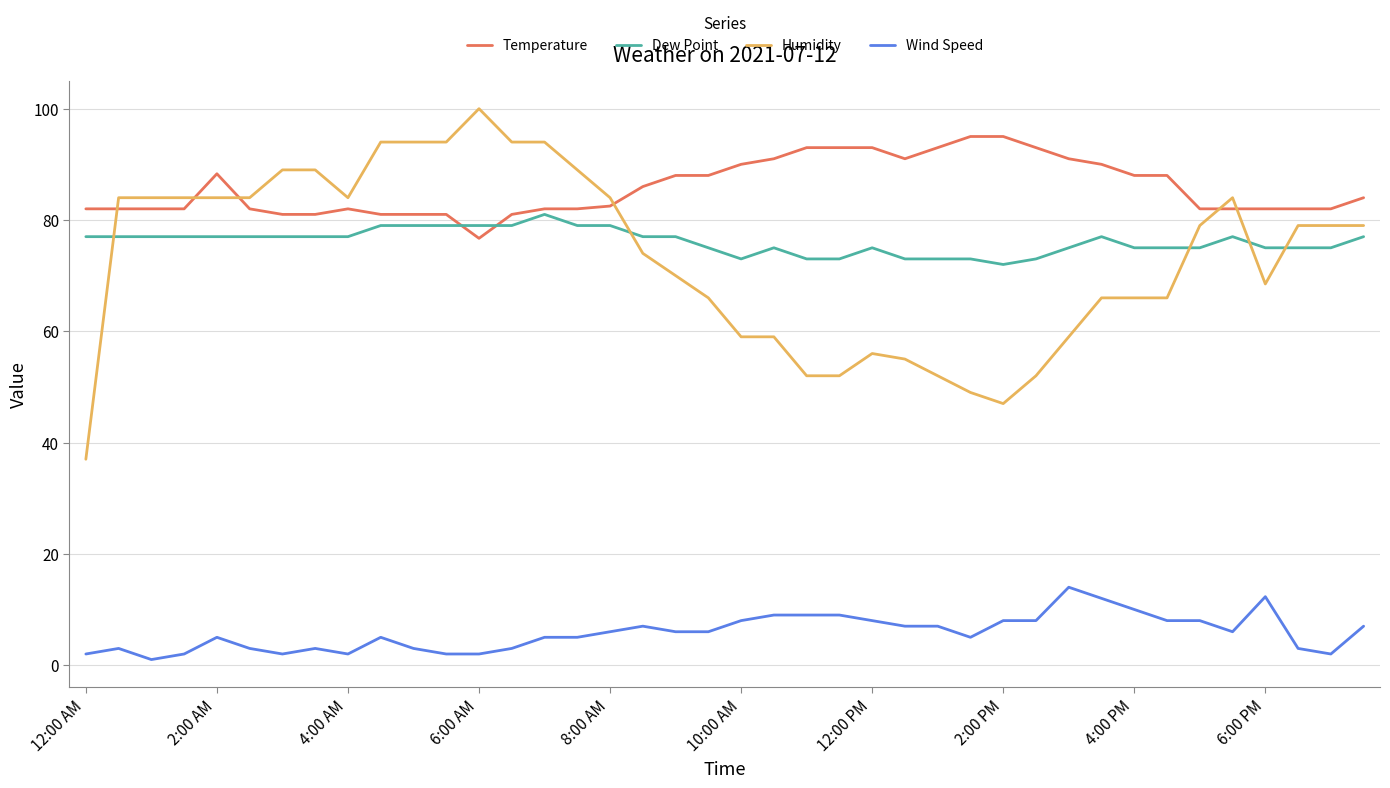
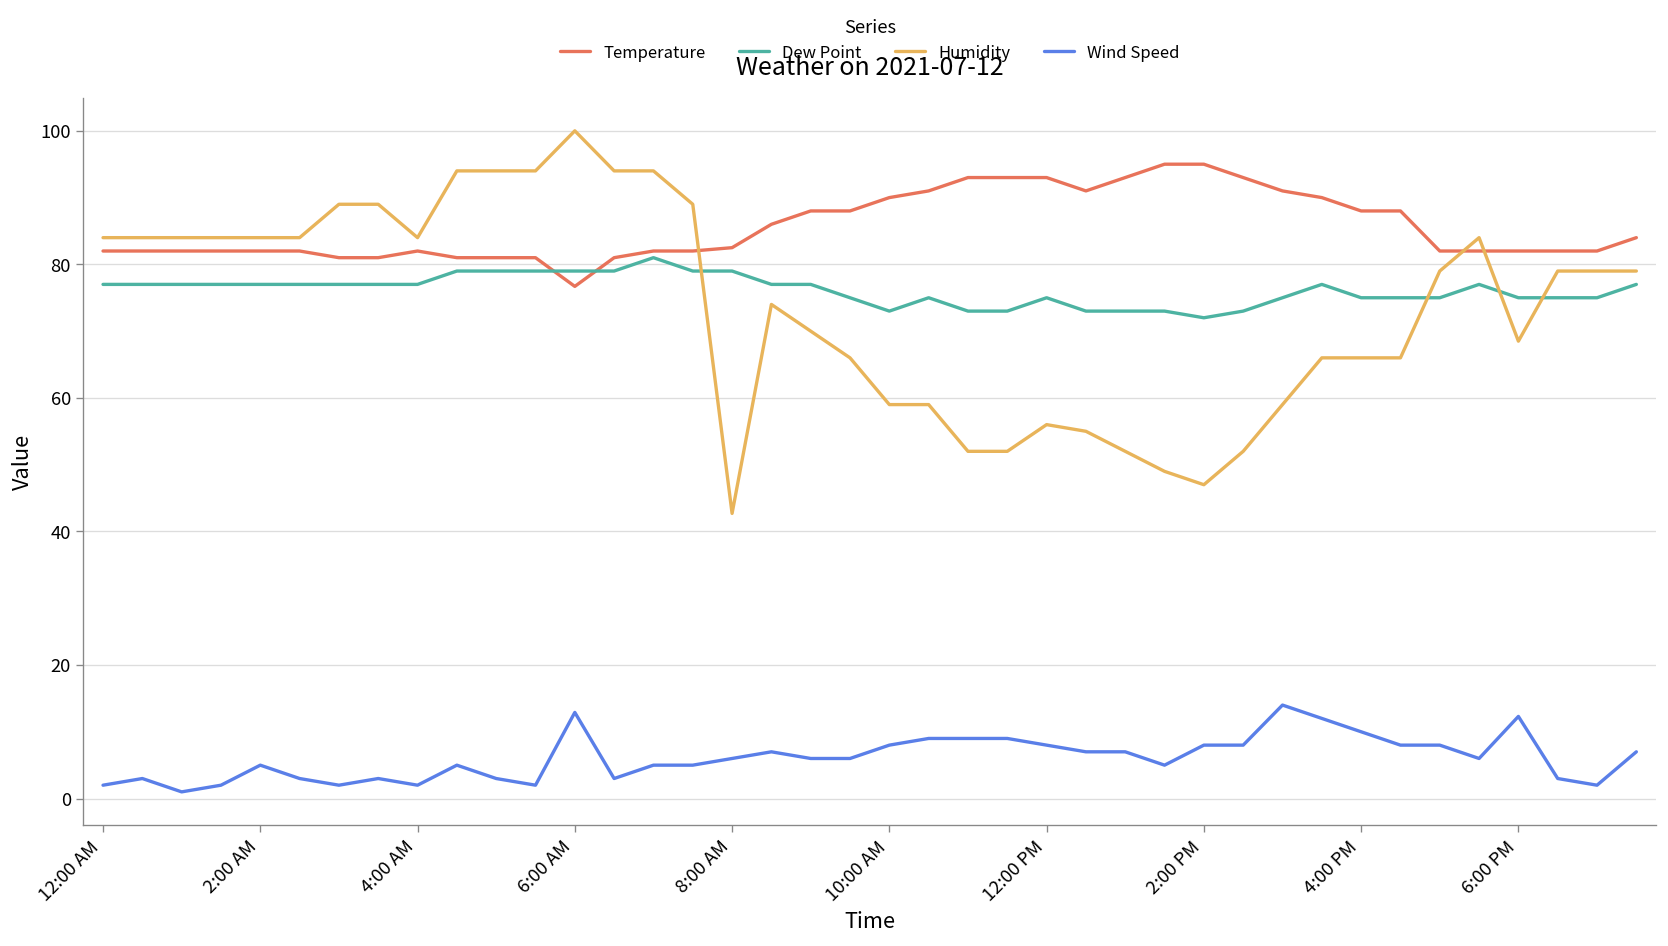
Humidity, 12:00 AM: 37 -> 84
Temperature, 2:00 AM: 88 -> 82
Wind Speed, 6:00 AM: 2 -> 13
Humidity, 8:00 AM: 84 -> 43
